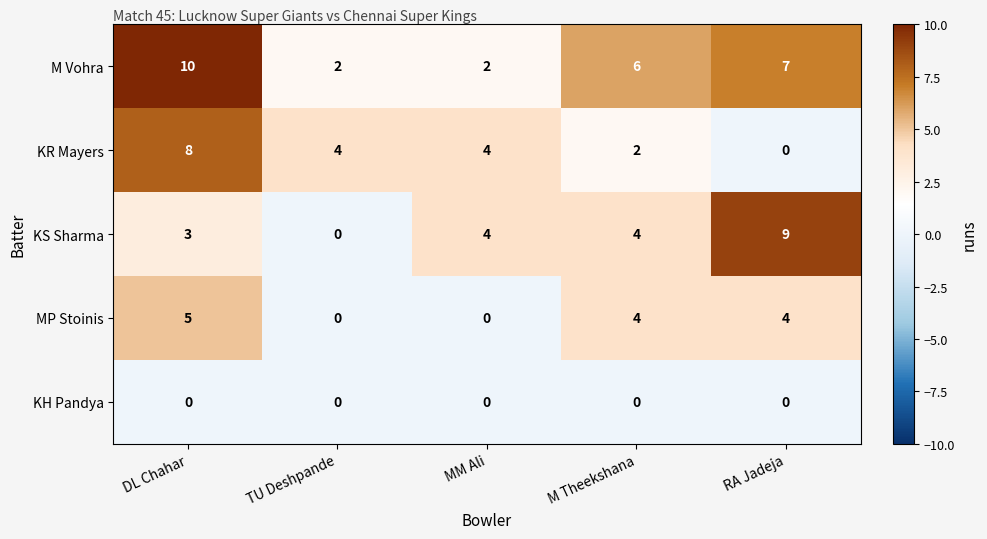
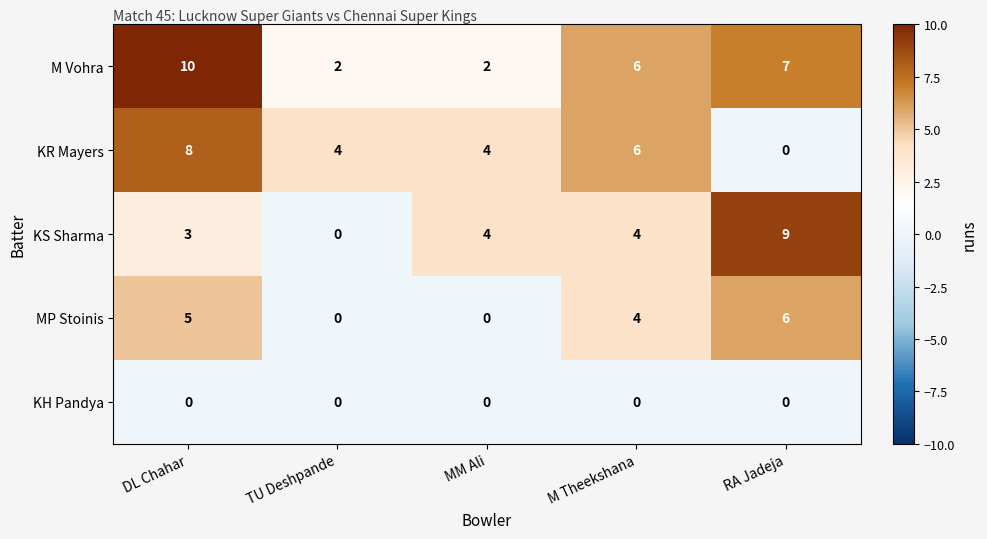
KR Mayers, M Theekshana: 2 -> 6
MP Stoinis, RA Jadeja: 4 -> 6
